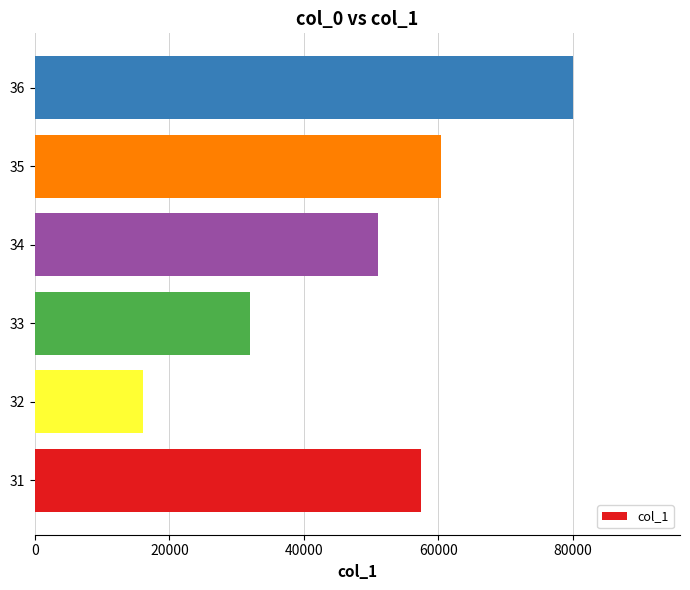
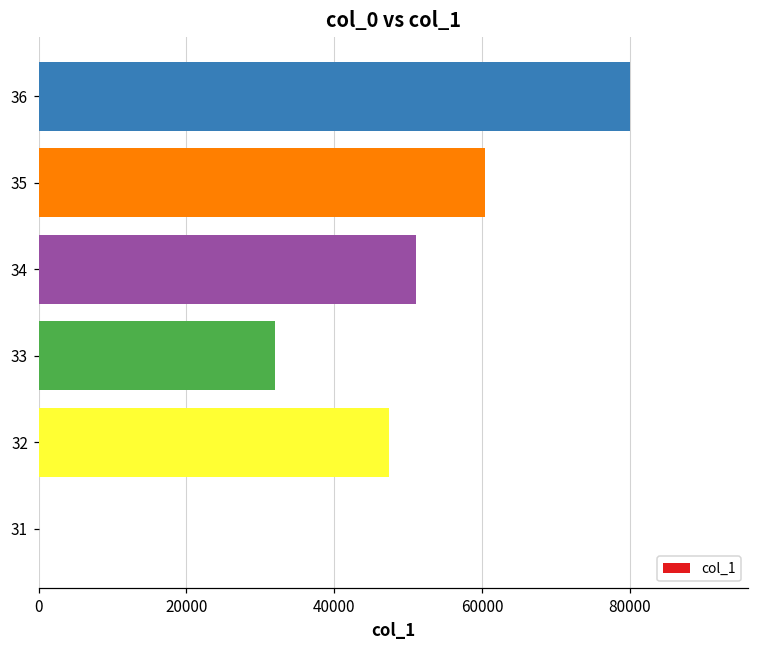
32: 16000 -> 47000
31: 57000 -> 0
